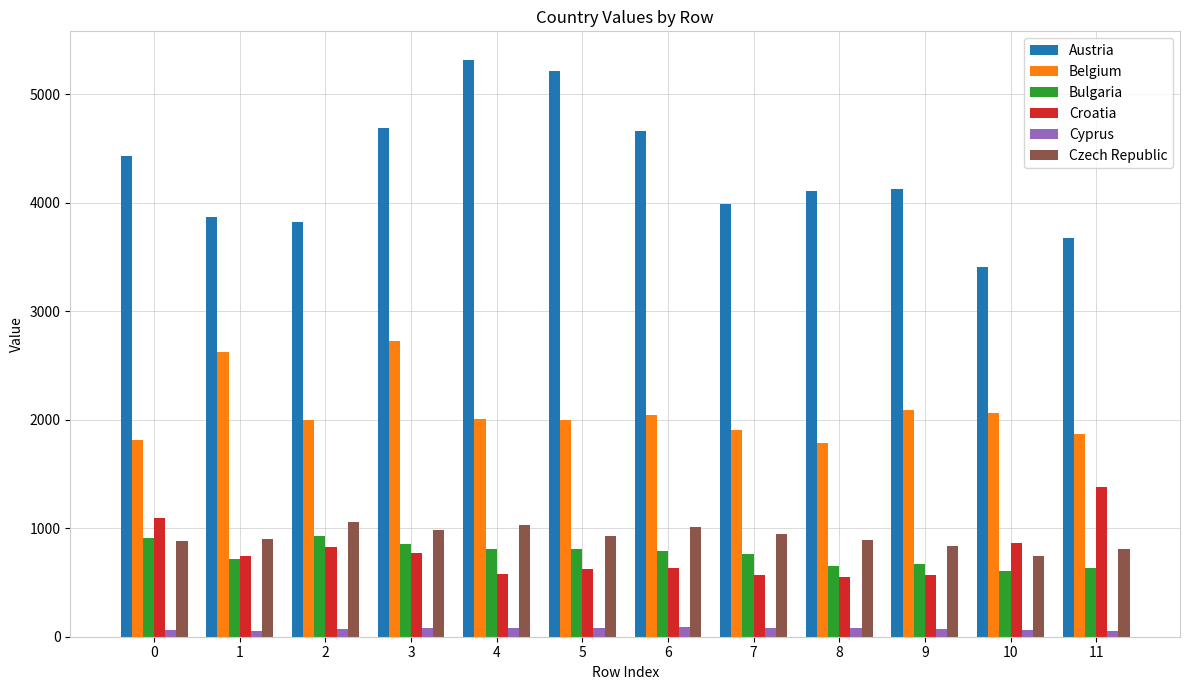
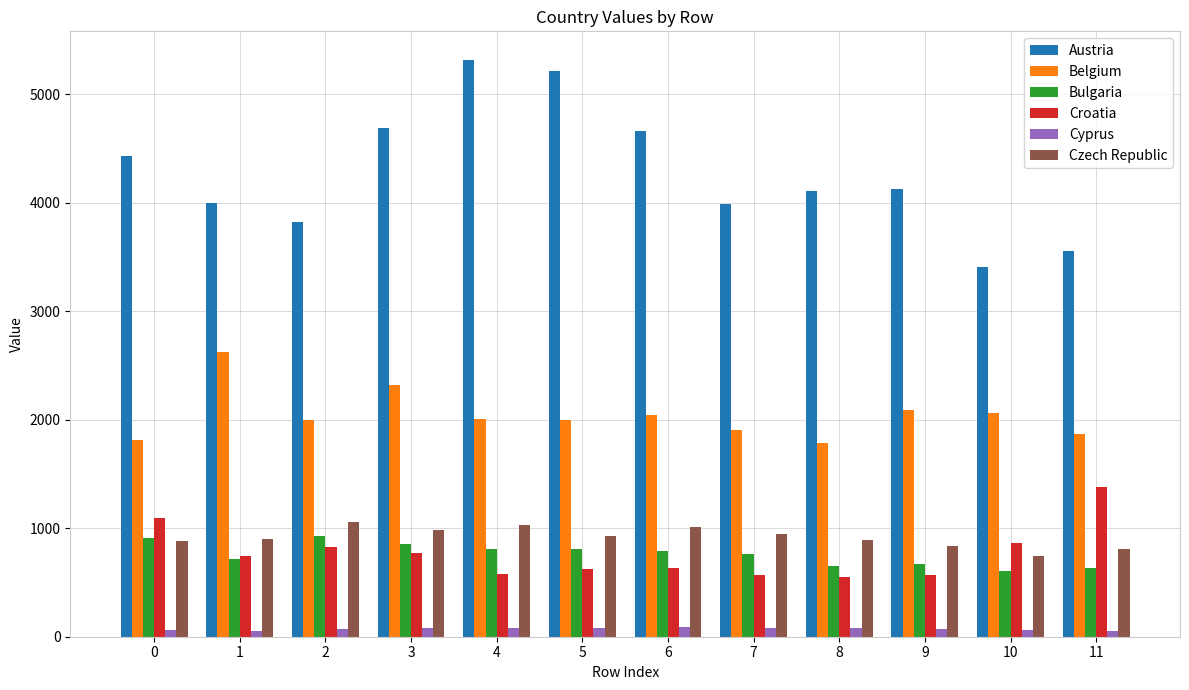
Austria, 1: 3870 -> 4000
Belgium, 3: 2730 -> 2330
Austria, 11: 3670 -> 3560
